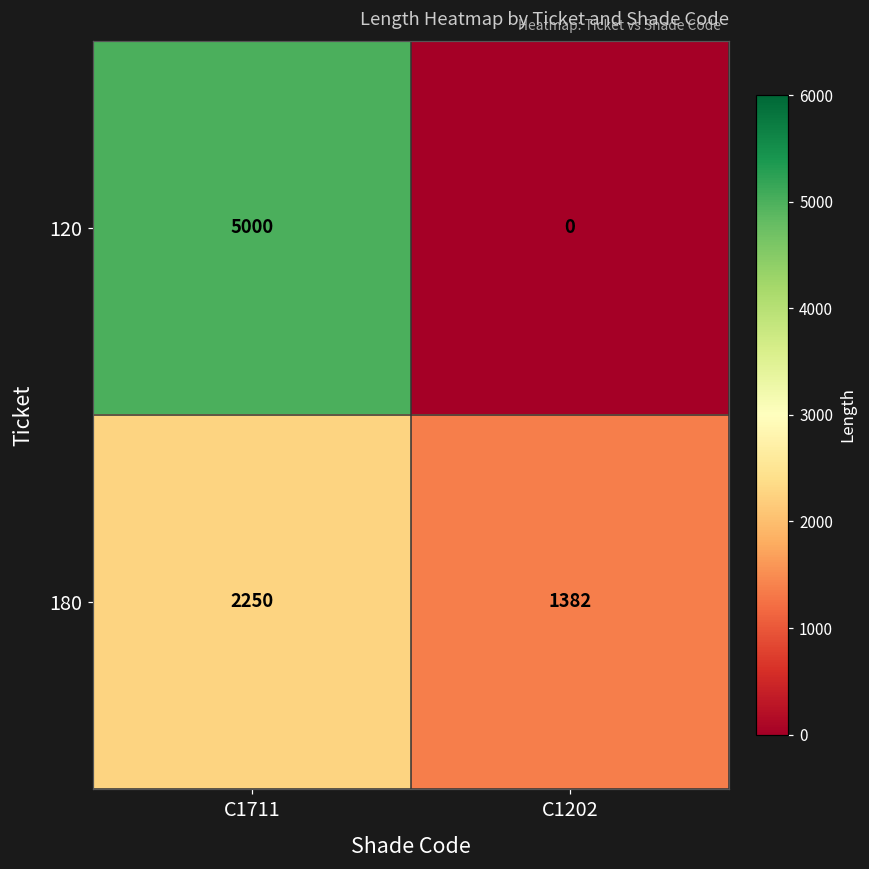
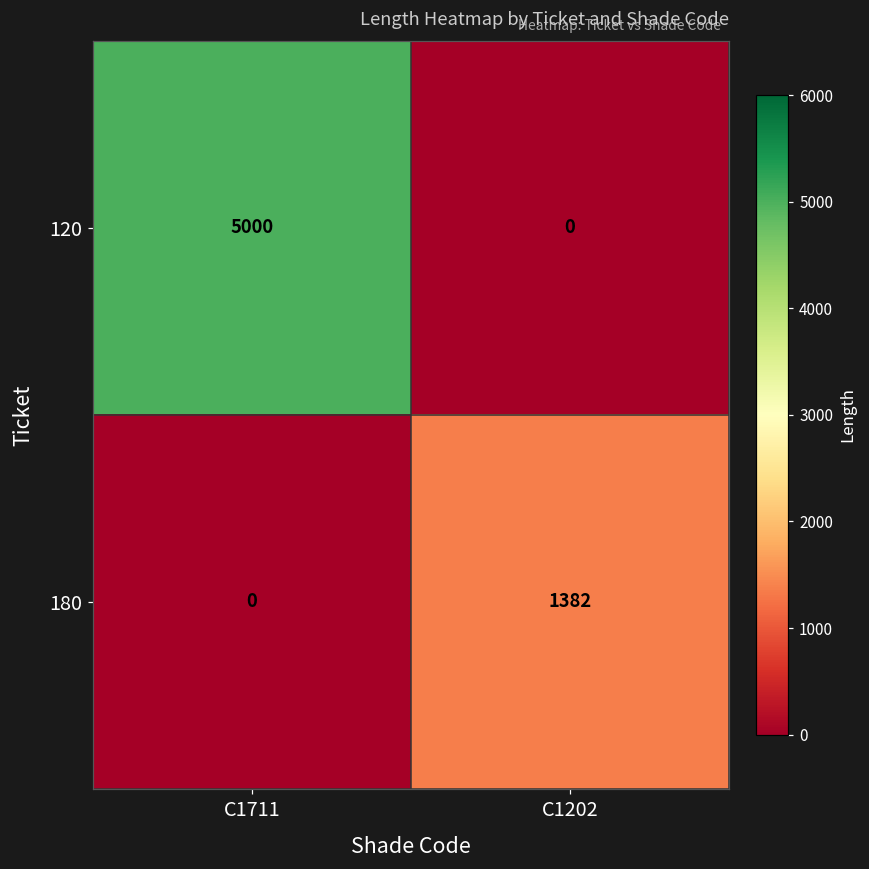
180, C1711: 2250 -> 0
